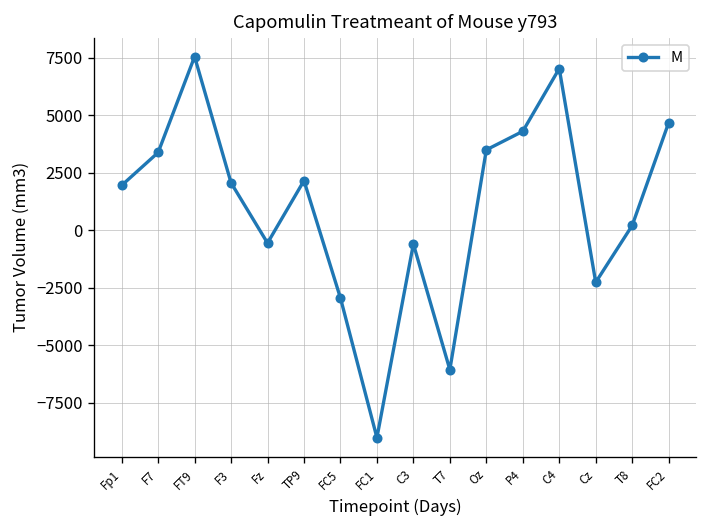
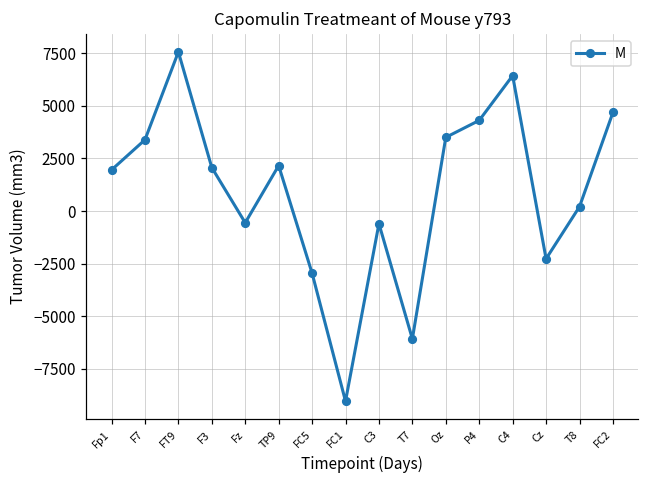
C4: 7000 -> 6400
